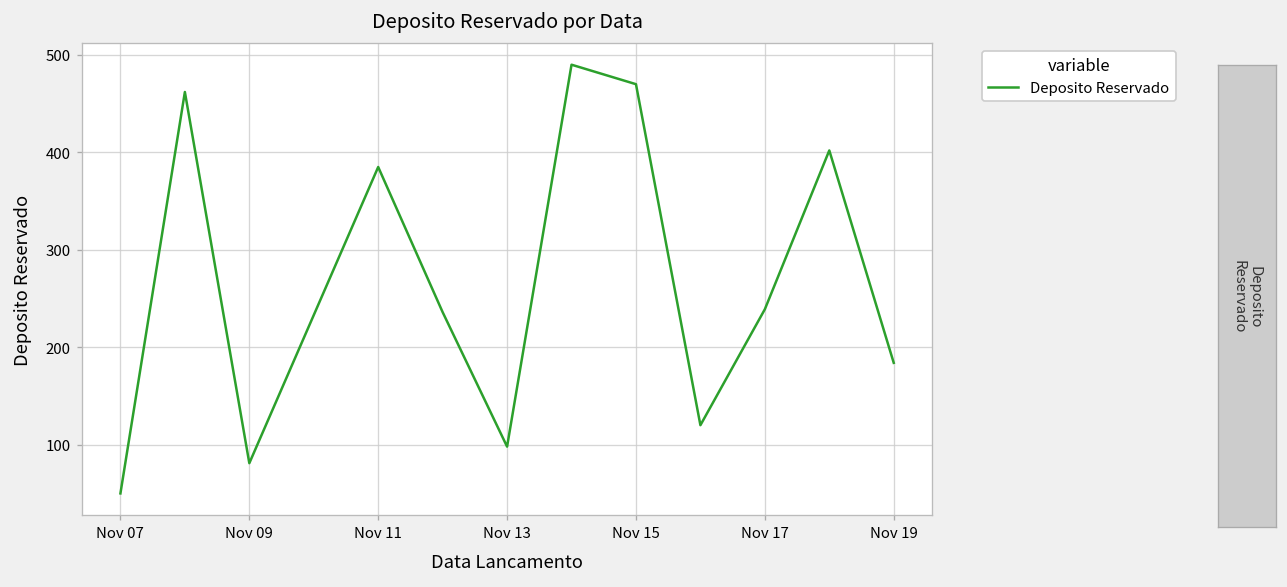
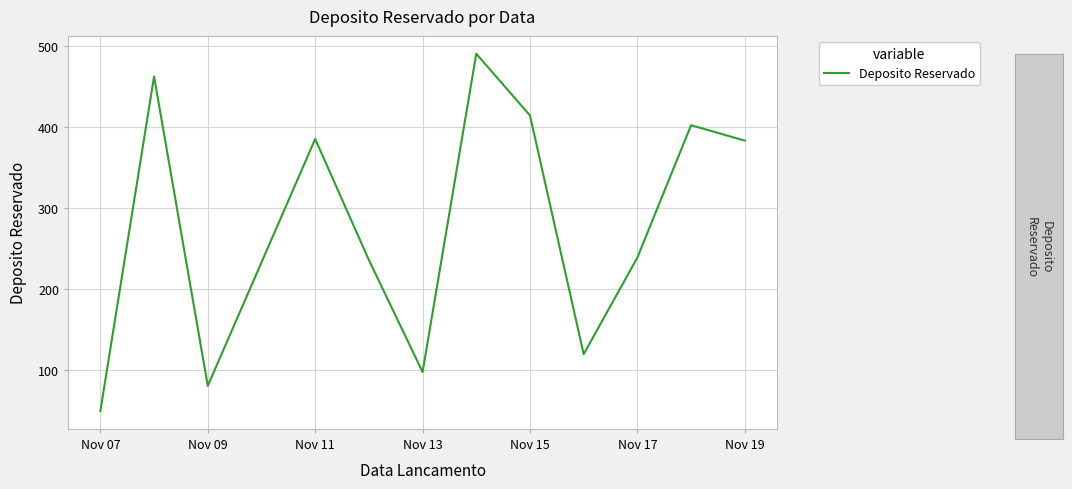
Nov 15: 470 -> 410
Nov 19: 180 -> 380
